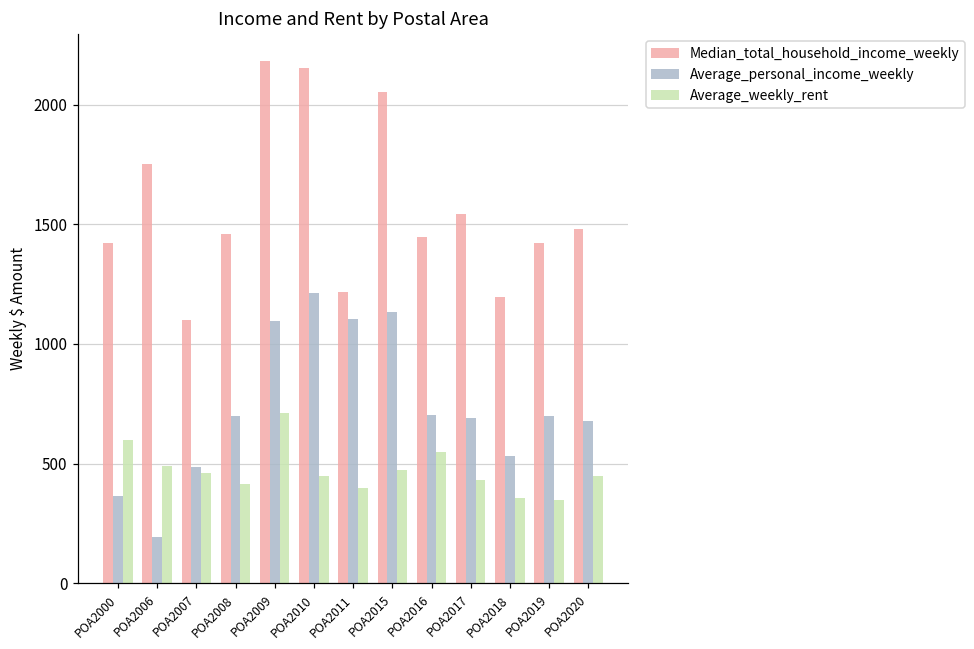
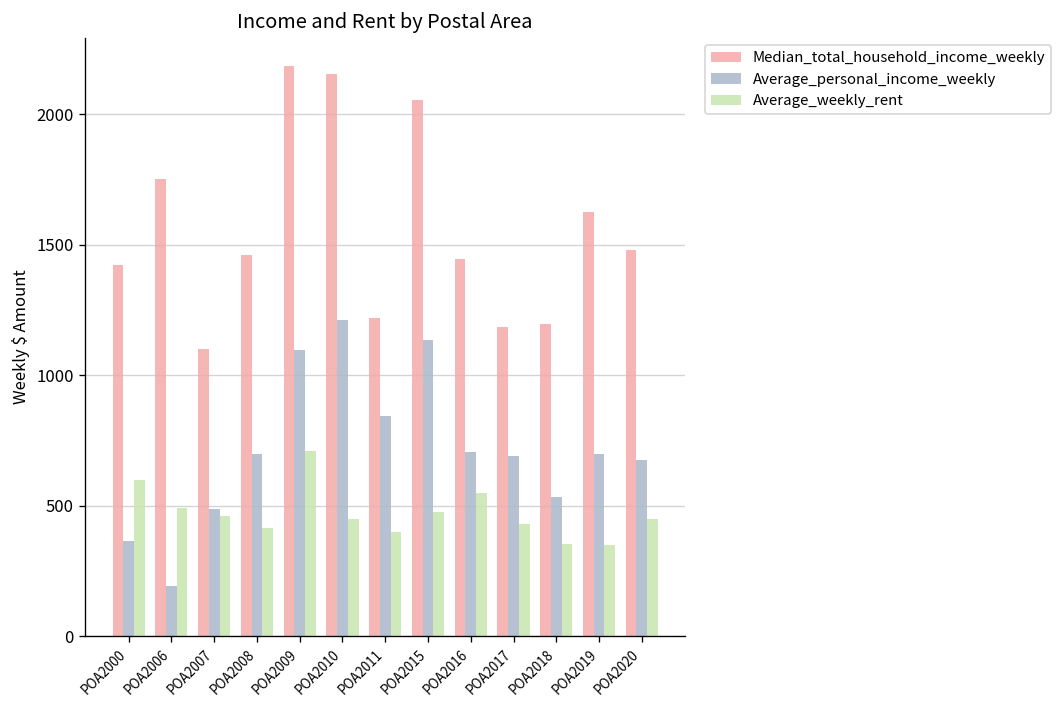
Average_personal_income_weekly, POA2011: 1110 -> 840
Median_total_household_income_weekly, POA2017: 1540 -> 1180
Median_total_household_income_weekly, POA2019: 1420 -> 1630
